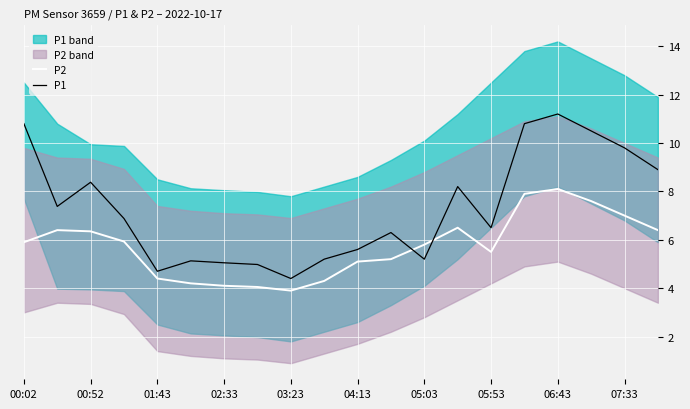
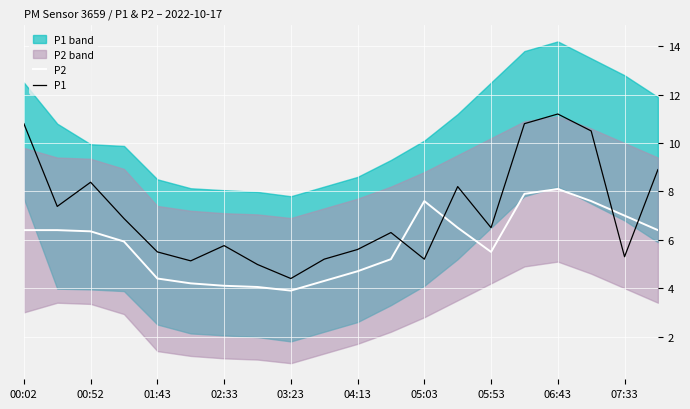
P2, 00:02: 5.9 -> 6.4
P1, 01:43: 4.7 -> 5.5
P1, 02:33: 5.1 -> 5.8
P2, 04:13: 5.1 -> 4.7
P2, 05:03: 5.8 -> 7.6
P1, 07:33: 9.8 -> 5.3
